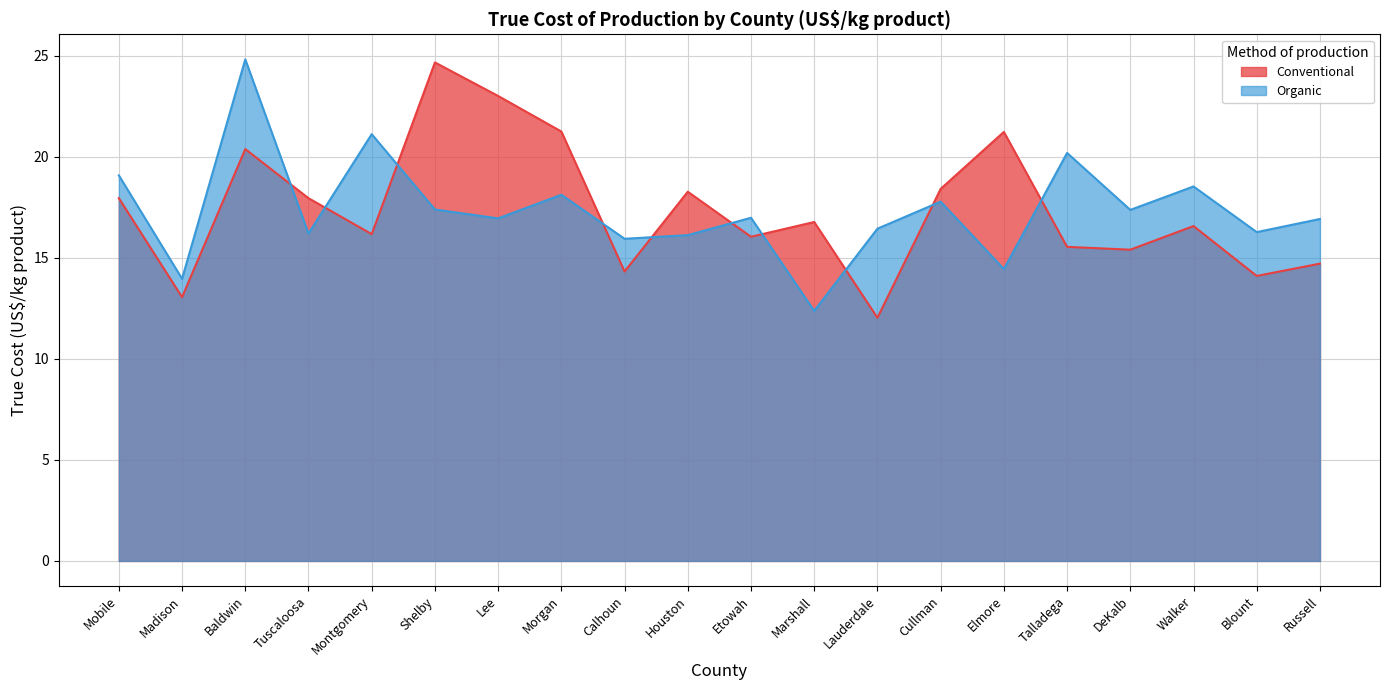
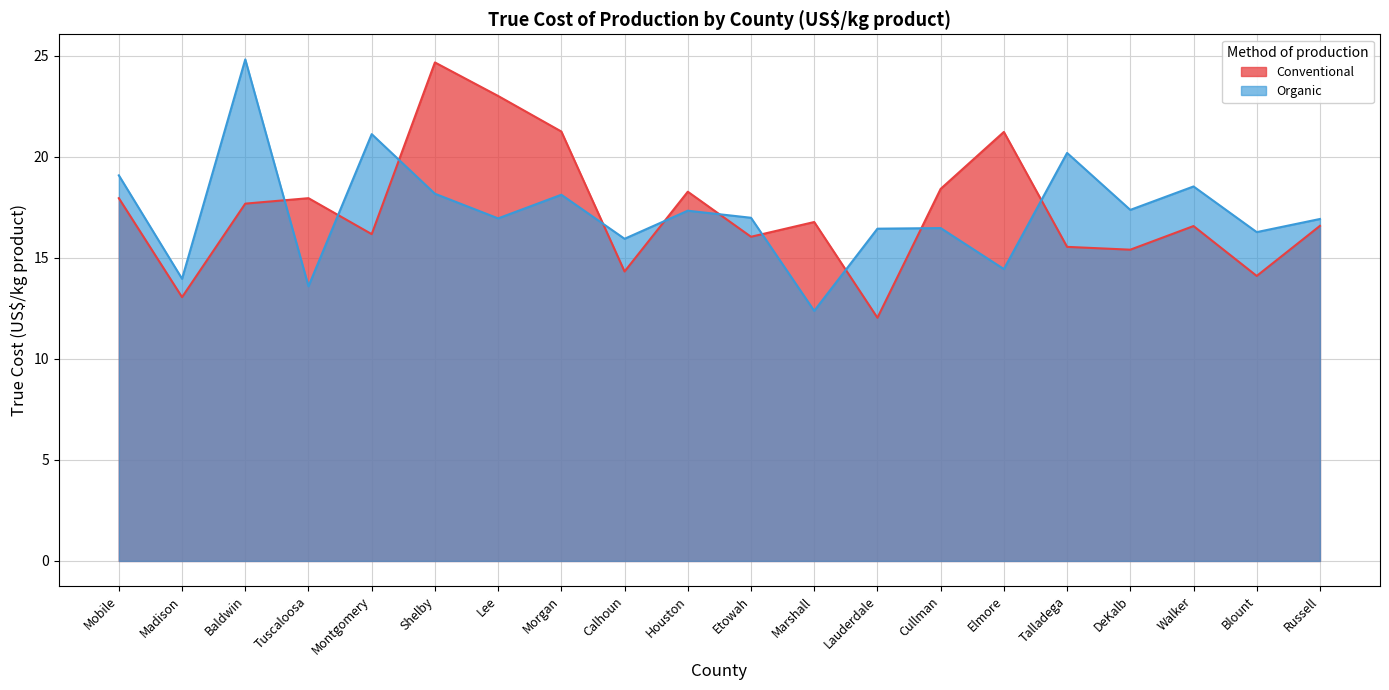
Conventional, Baldwin: 20.4 -> 17.7
Organic, Tuscaloosa: 16.2 -> 13.6
Organic, Shelby: 17.4 -> 18.2
Organic, Houston: 16.1 -> 17.3
Organic, Cullman: 17.8 -> 16.5
Conventional, Russell: 14.7 -> 16.6
